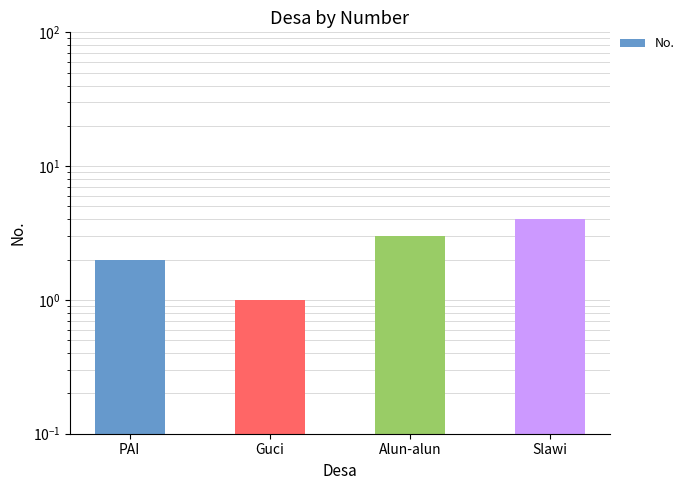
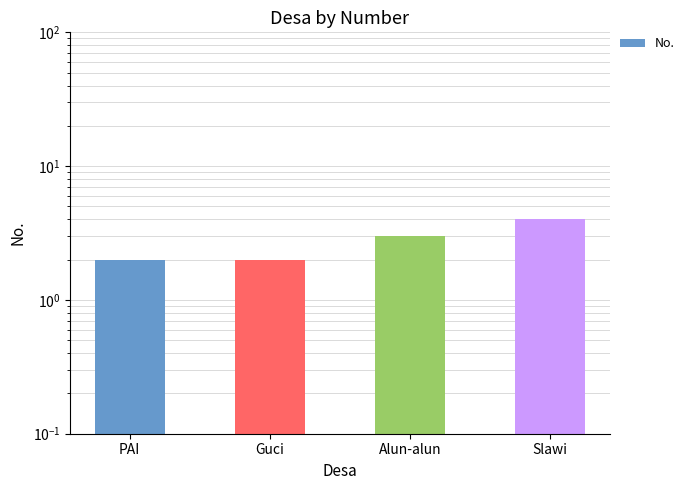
Guci: 1 -> 2
